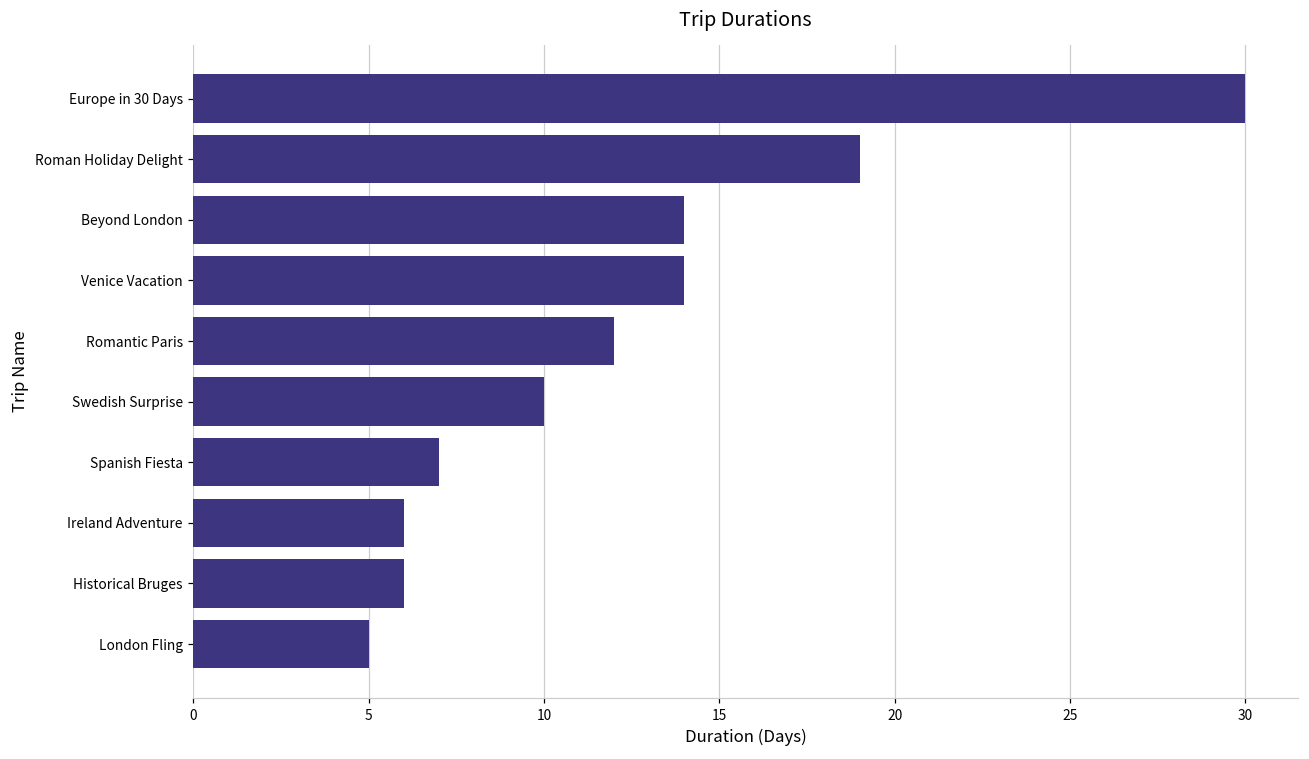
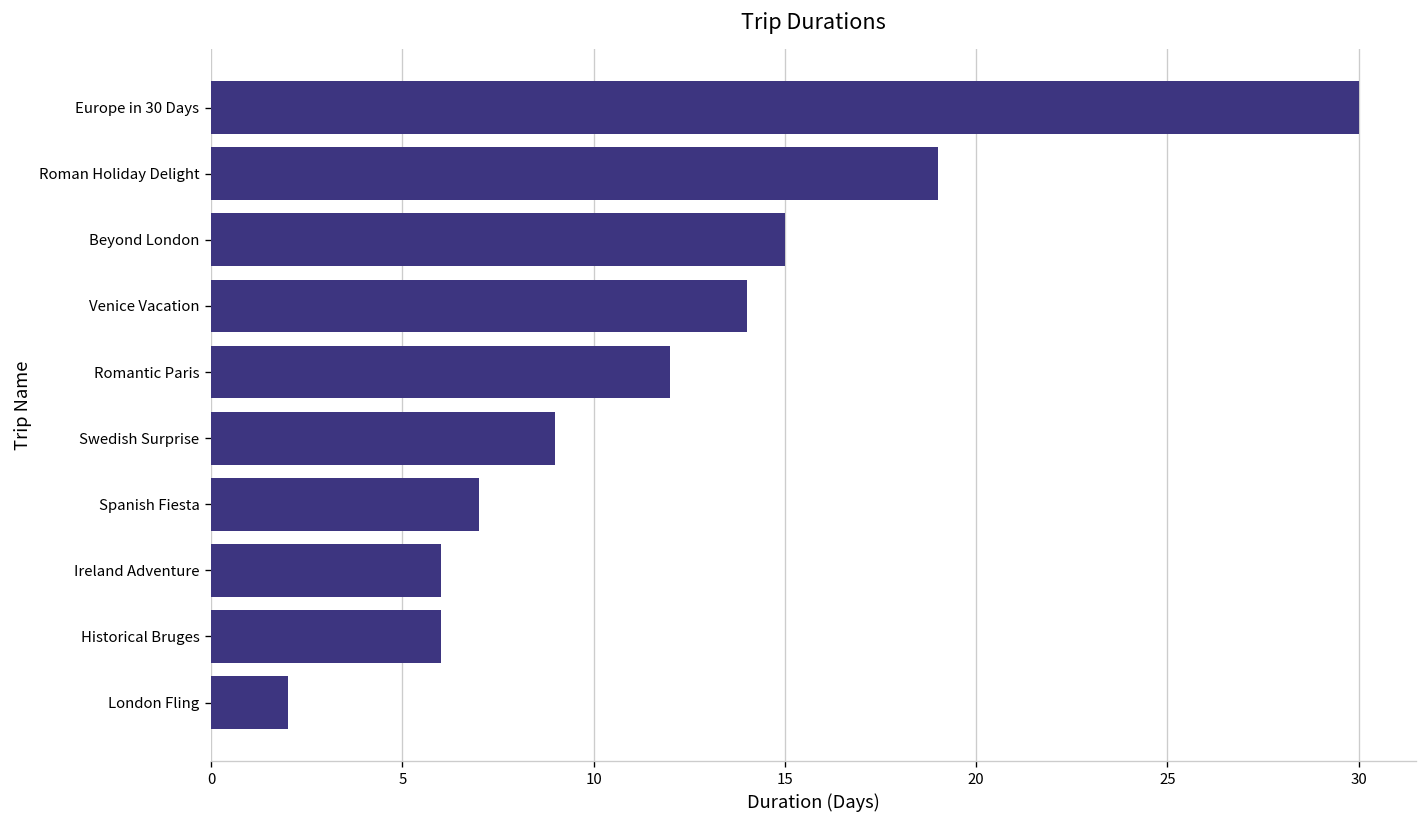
Beyond London: 14 -> 15
Swedish Surprise: 10 -> 9
London Fling: 5 -> 2
